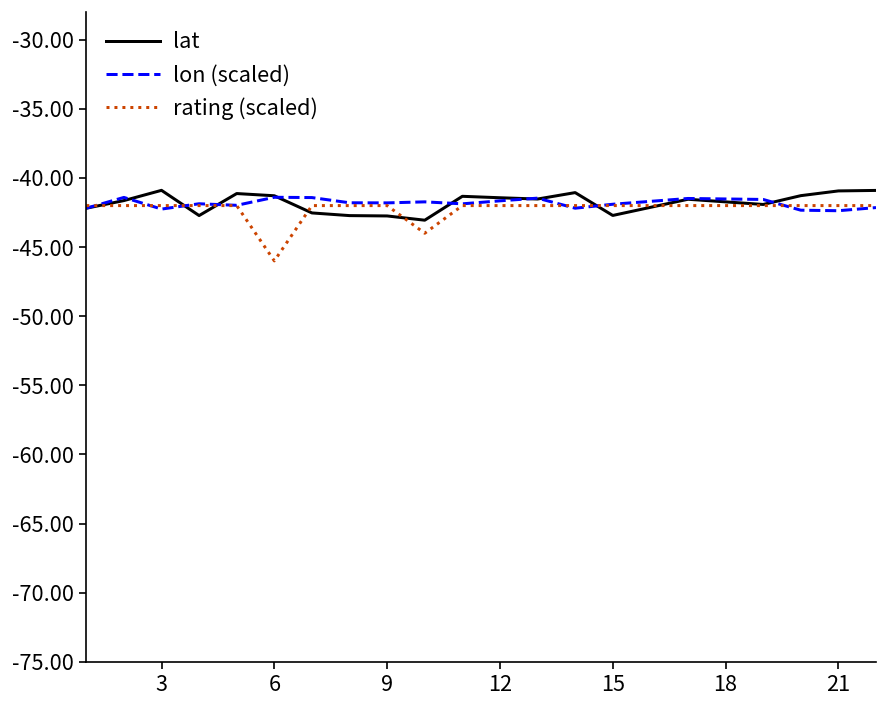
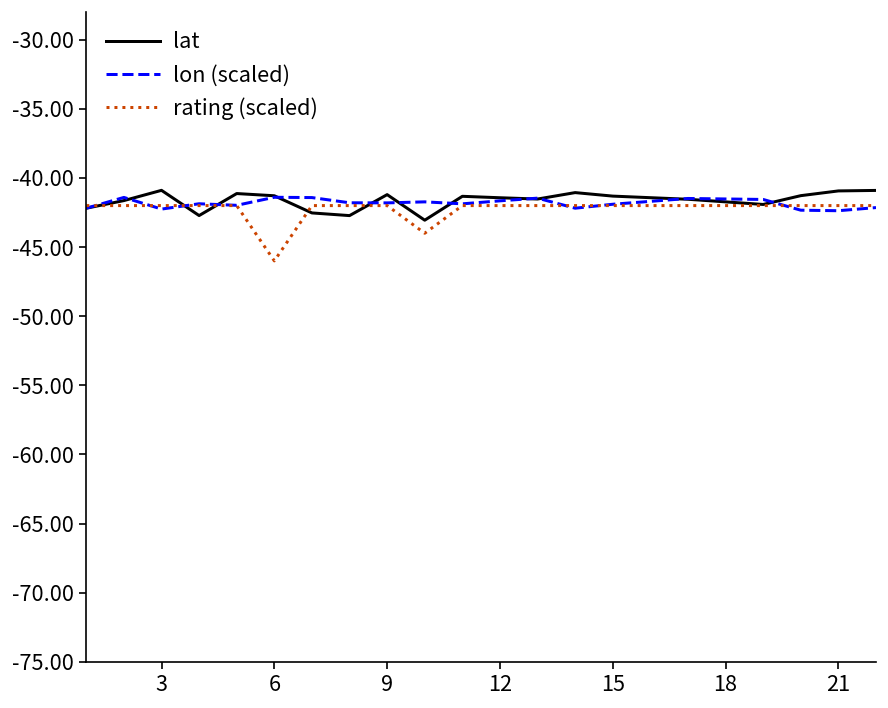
lat, 9: -42.7 -> -41.2
lat, 15: -42.7 -> -41.3
